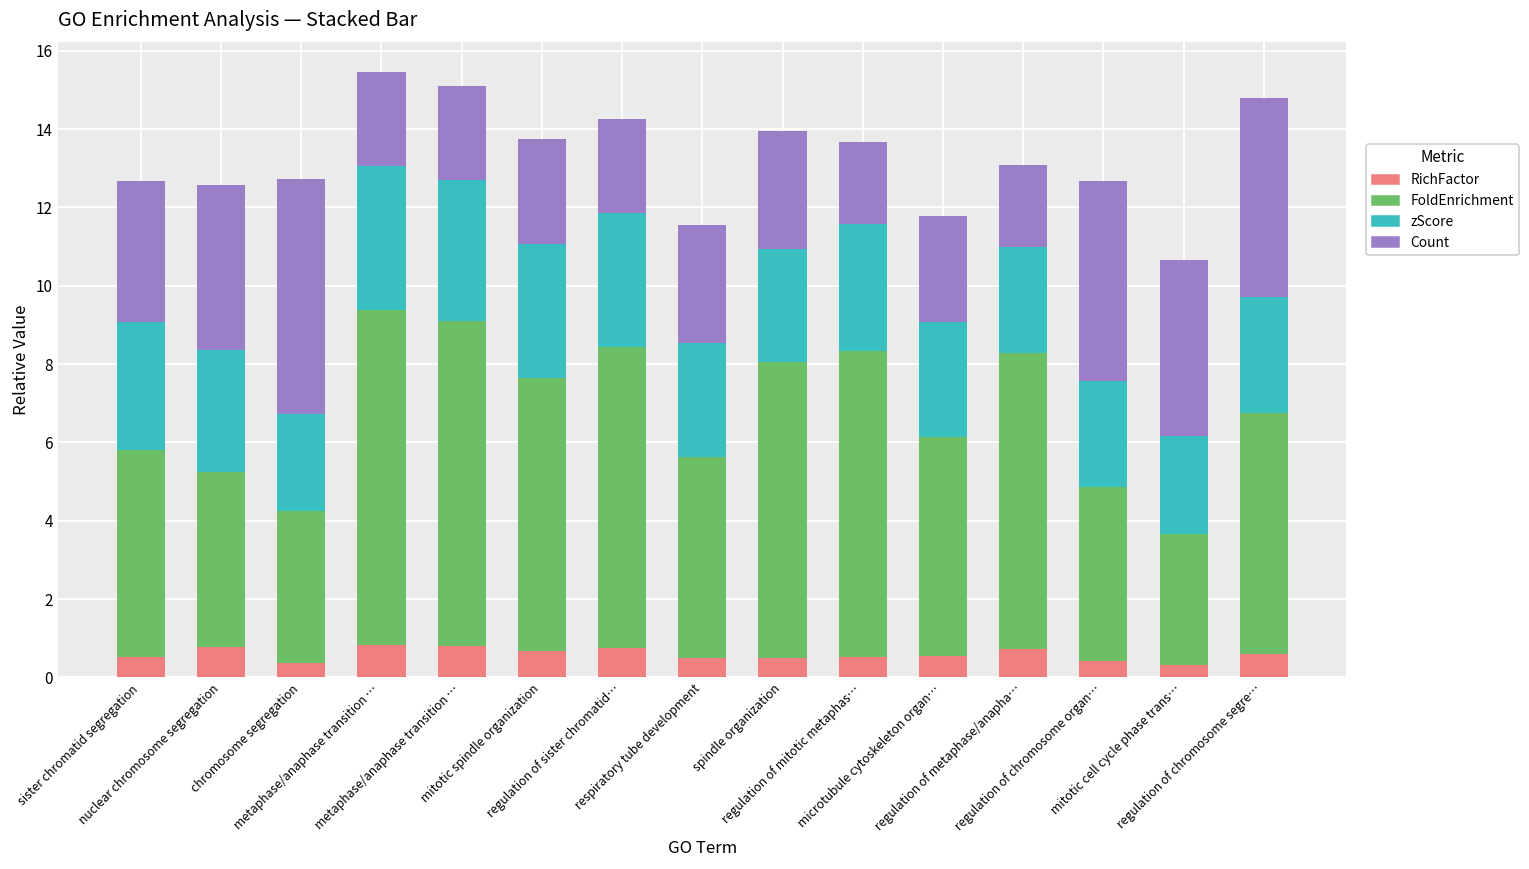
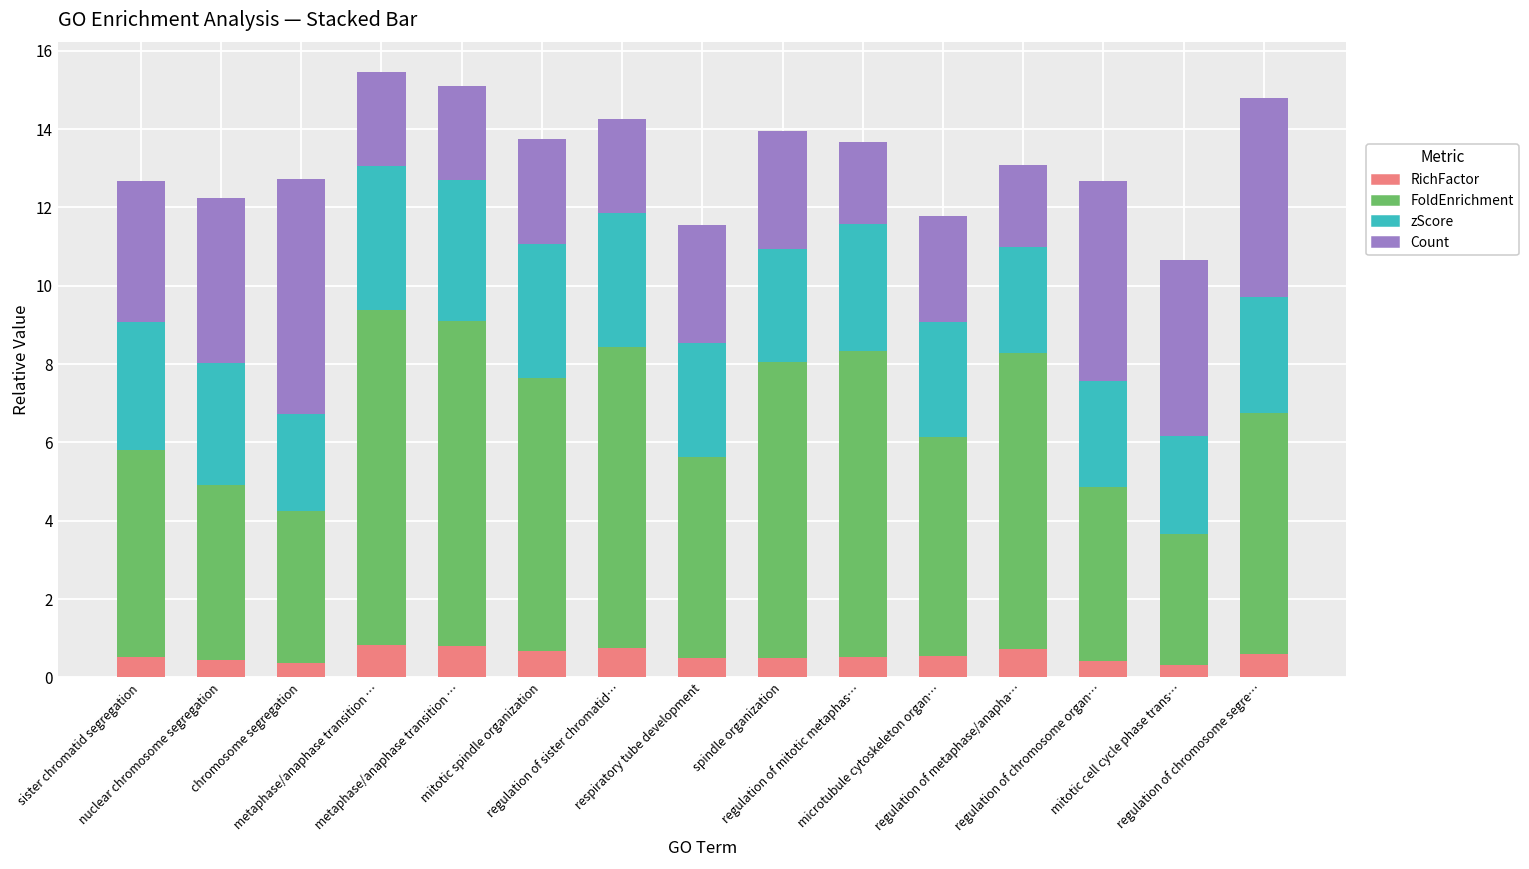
RichFactor, nuclear chromosome segregation: 0.8 -> 0.4
